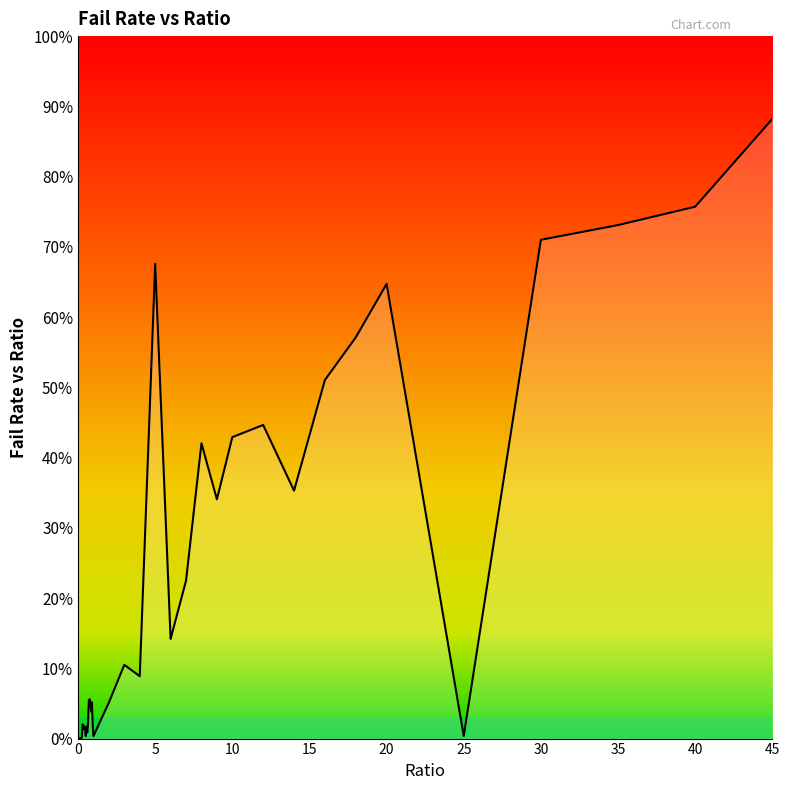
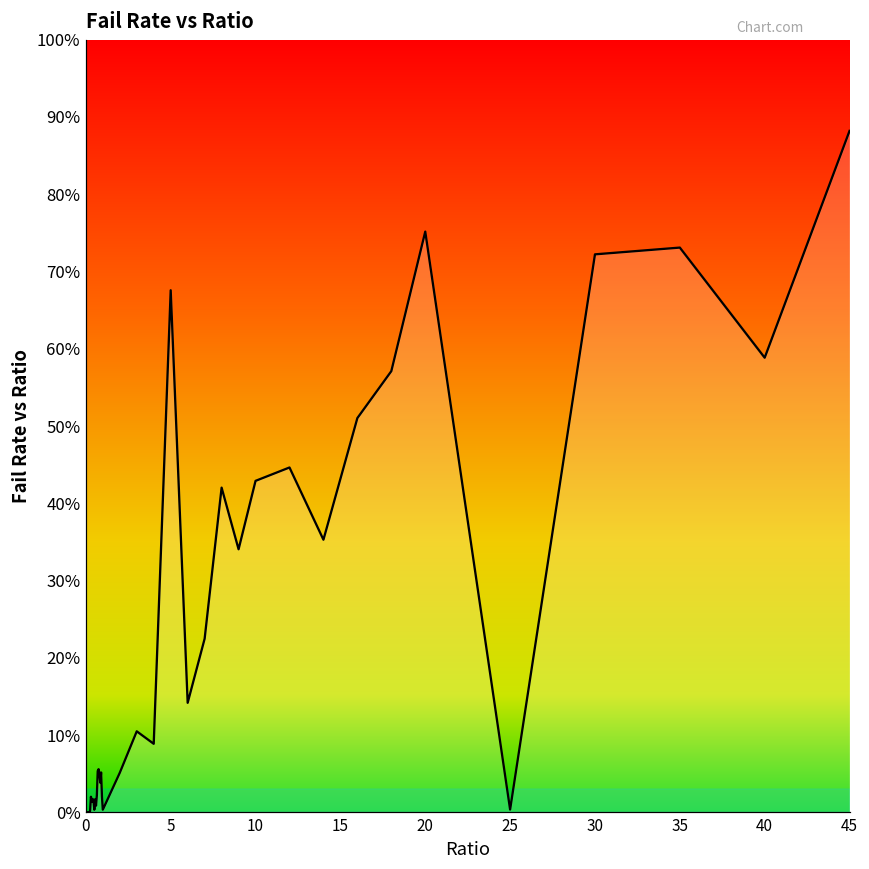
20: 65% -> 75%
30: 71% -> 72%
40: 76% -> 59%
